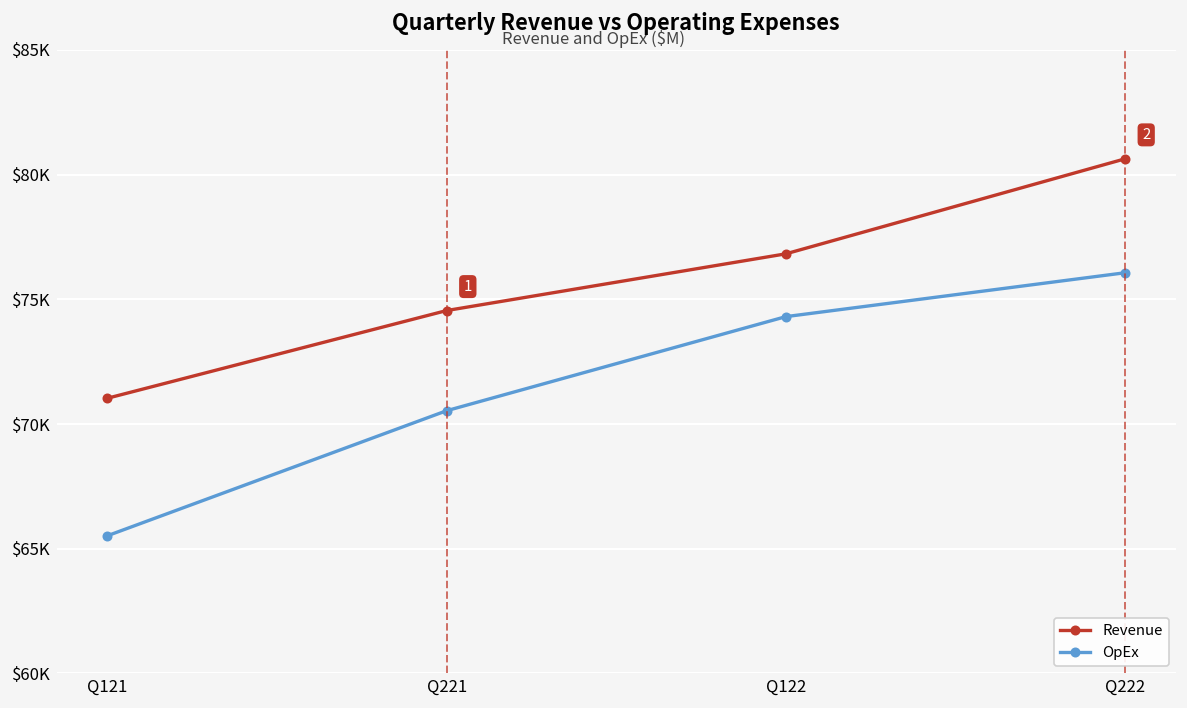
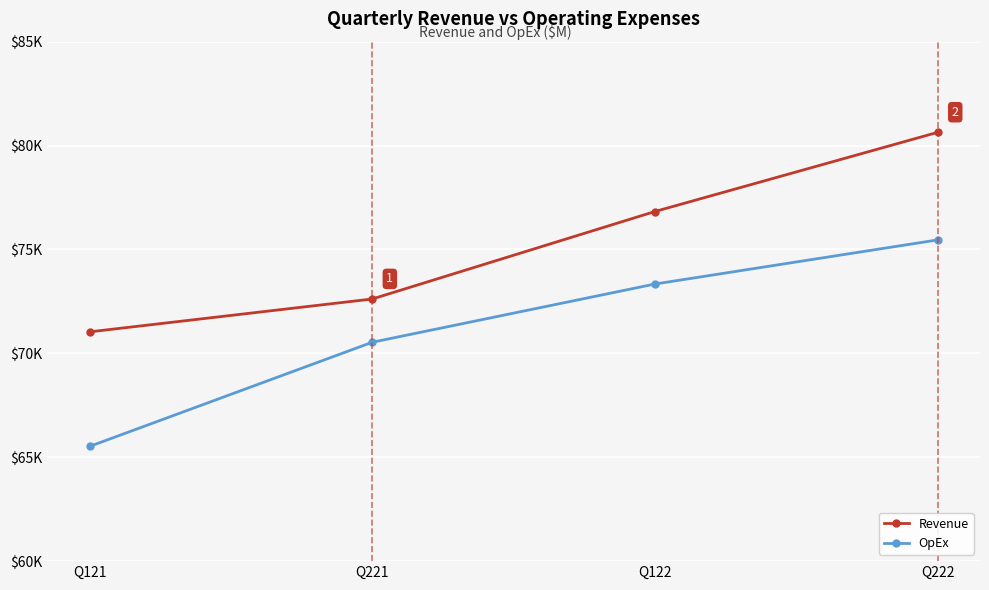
Revenue, Q221: $74600 -> $72600
OpEx, Q122: $74300 -> $73300
OpEx, Q222: $76100 -> $75500
